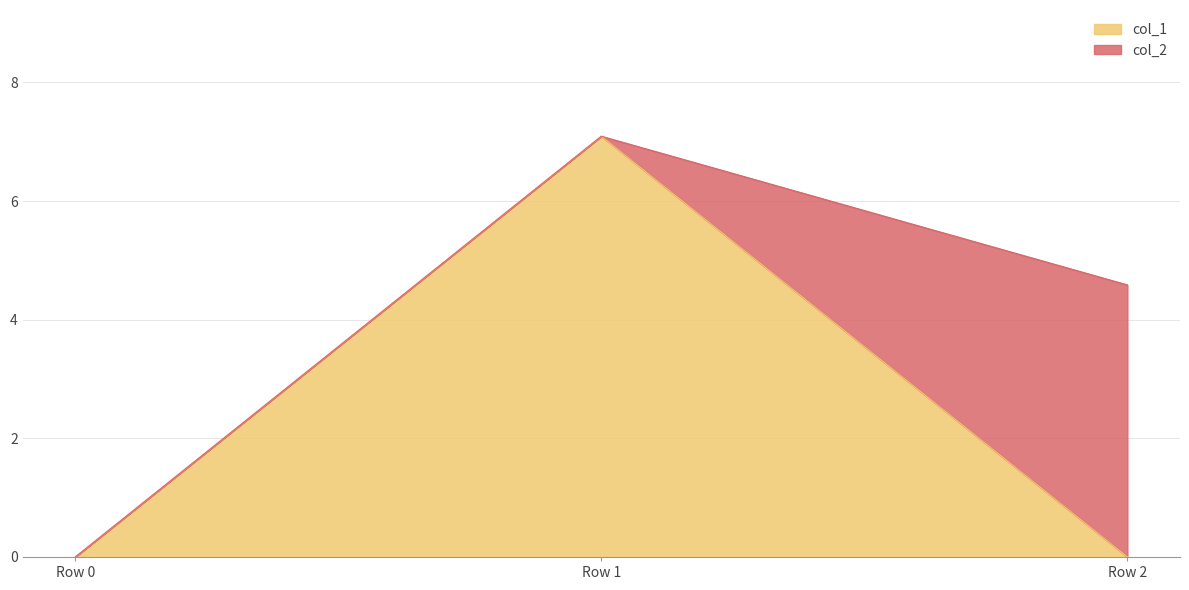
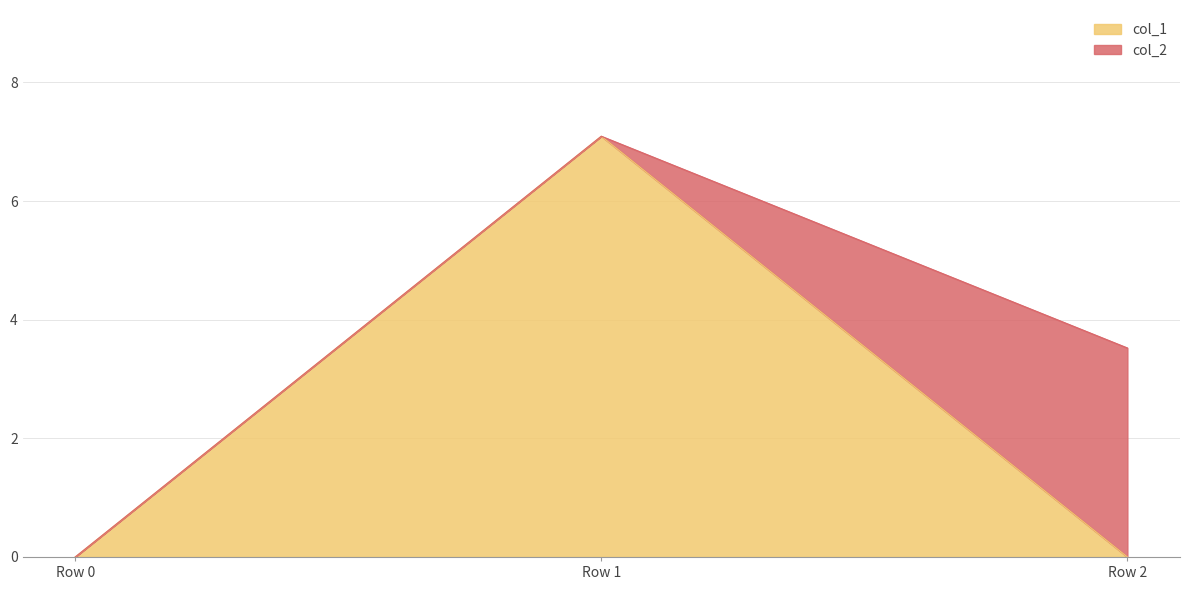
col_2, Row 2: 4.6 -> 3.5
